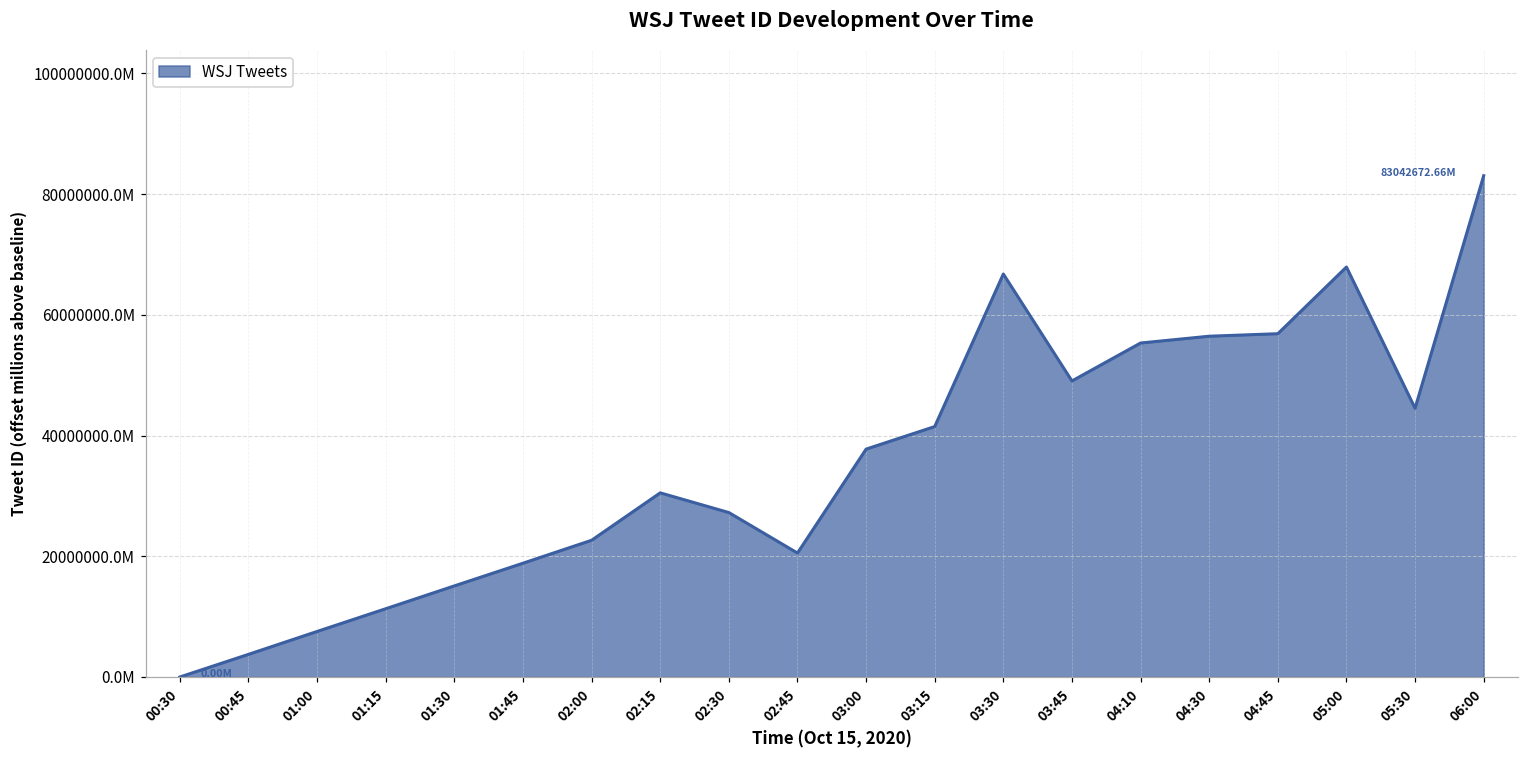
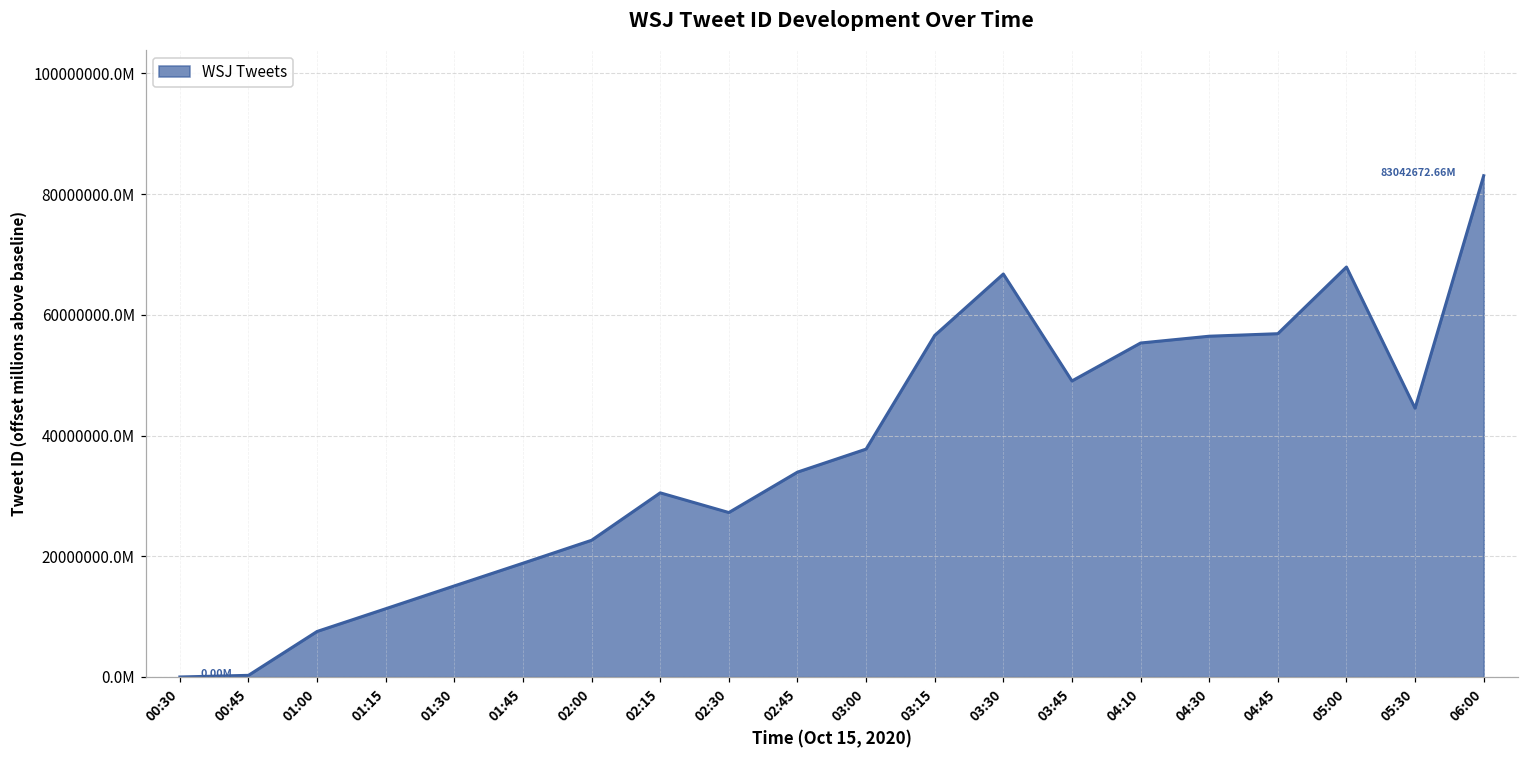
00:45: 4000000000000 -> 0
02:45: 21000000000000 -> 34000000000000
03:15: 41000000000000 -> 57000000000000
